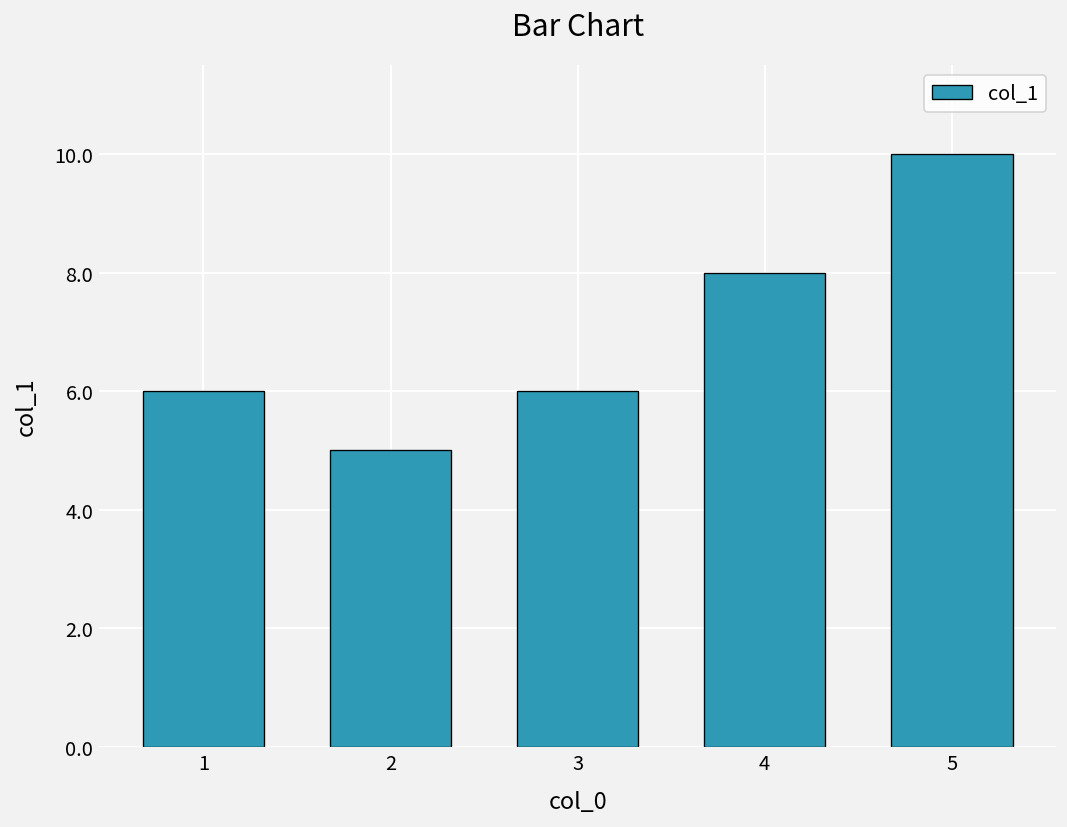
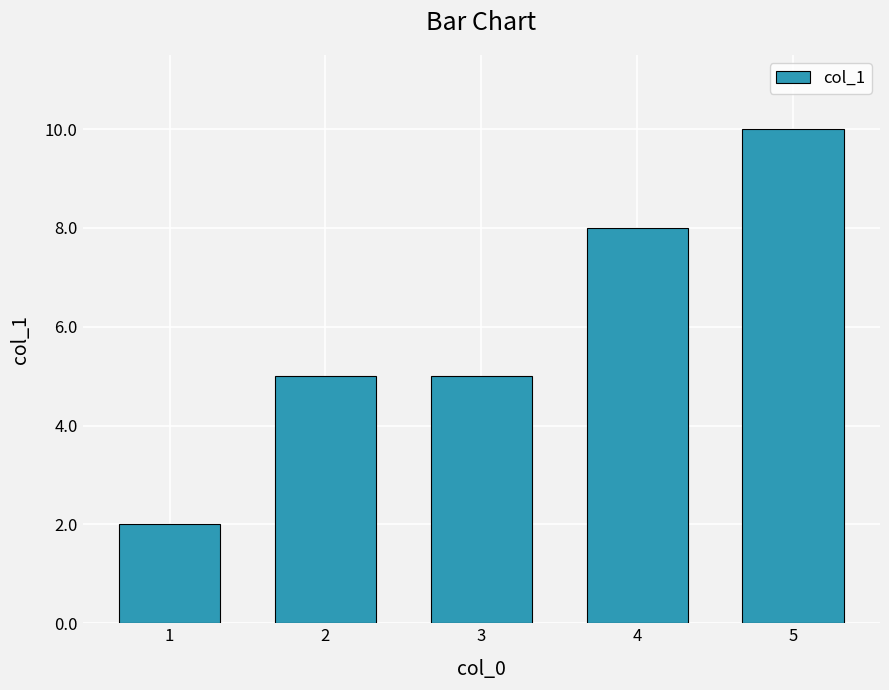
1: 6 -> 2
3: 6 -> 5
